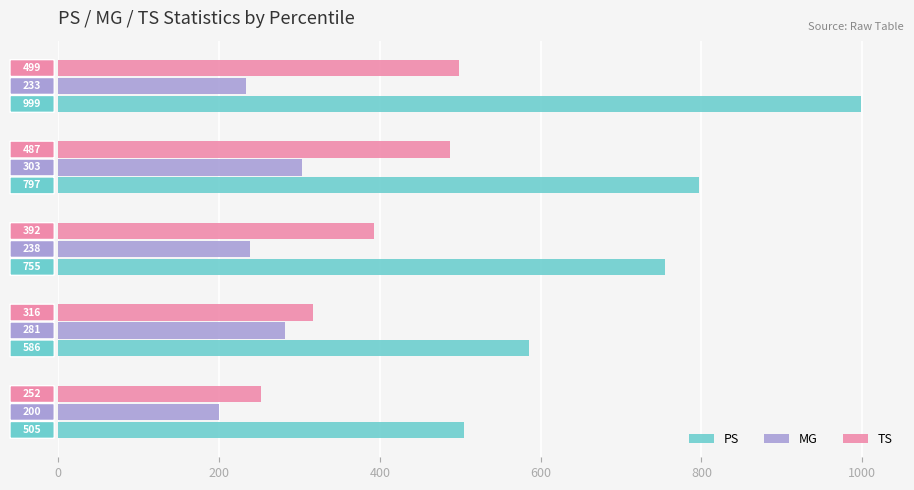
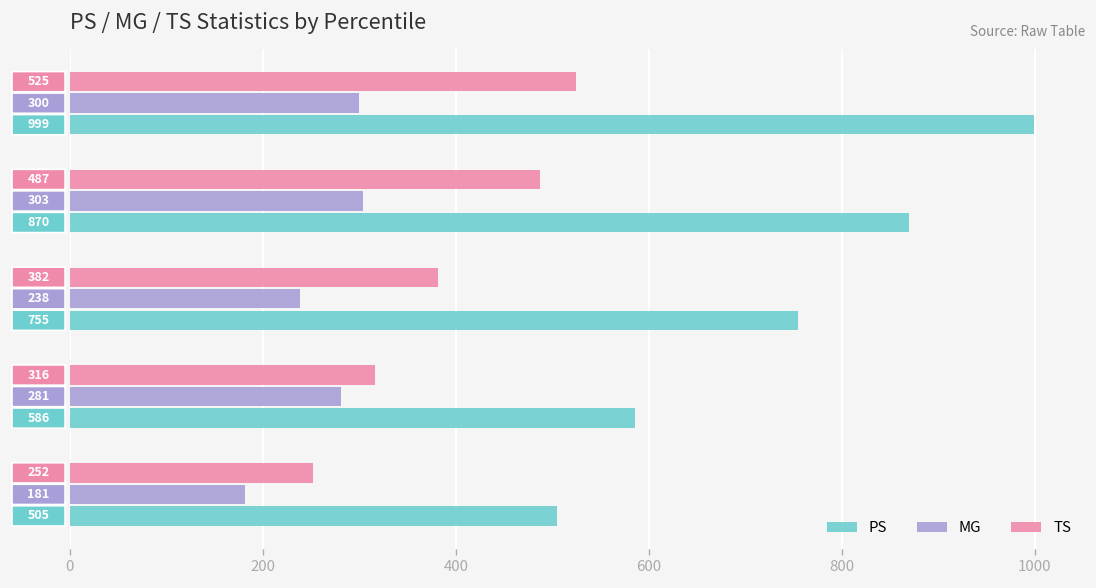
TS, max: 500 -> 520
MG, max: 230 -> 300
PS, 75%: 800 -> 870
TS, 50%: 390 -> 380
MG, min: 200 -> 180
